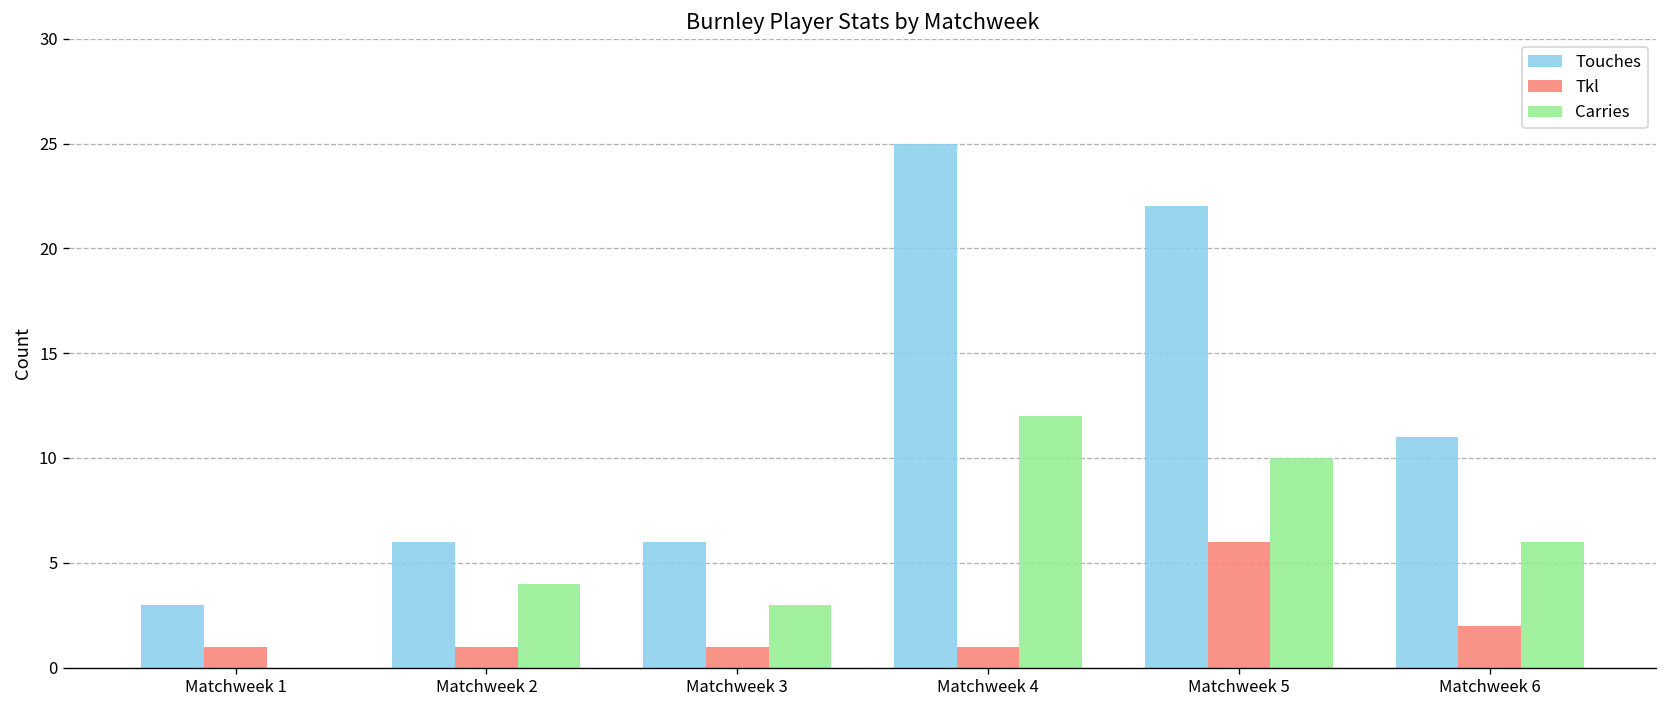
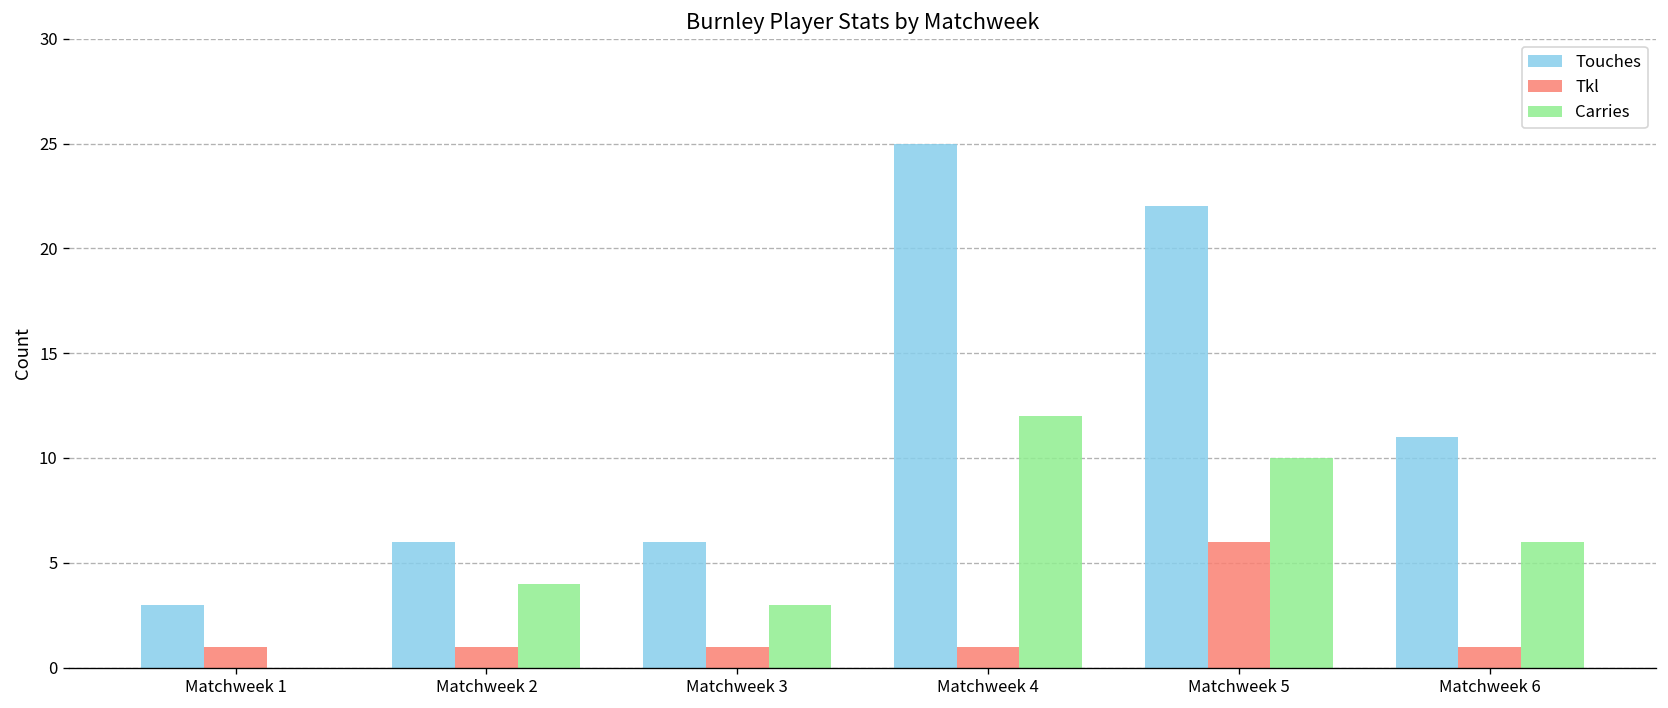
Tkl, Matchweek 6: 2 -> 1
